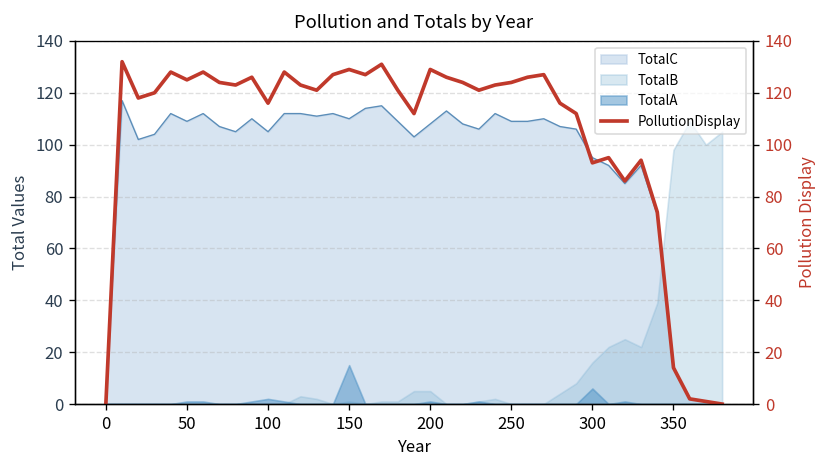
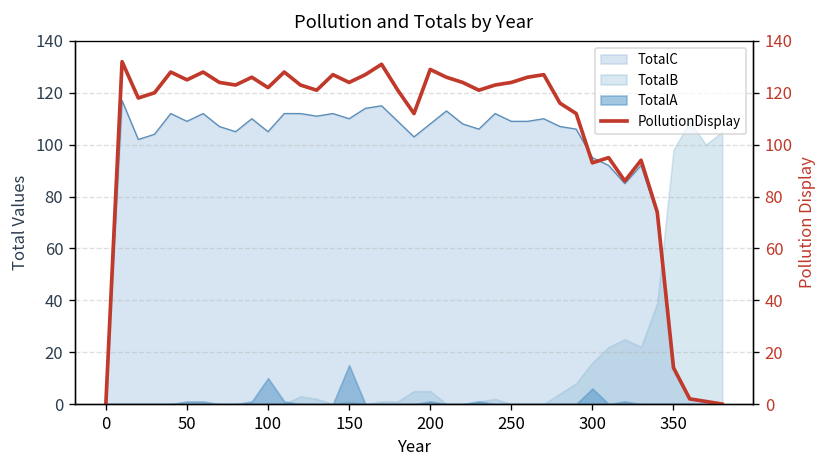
TotalA, 100: 2 -> 10
PollutionDisplay, 100: 116 -> 122
PollutionDisplay, 150: 129 -> 124
